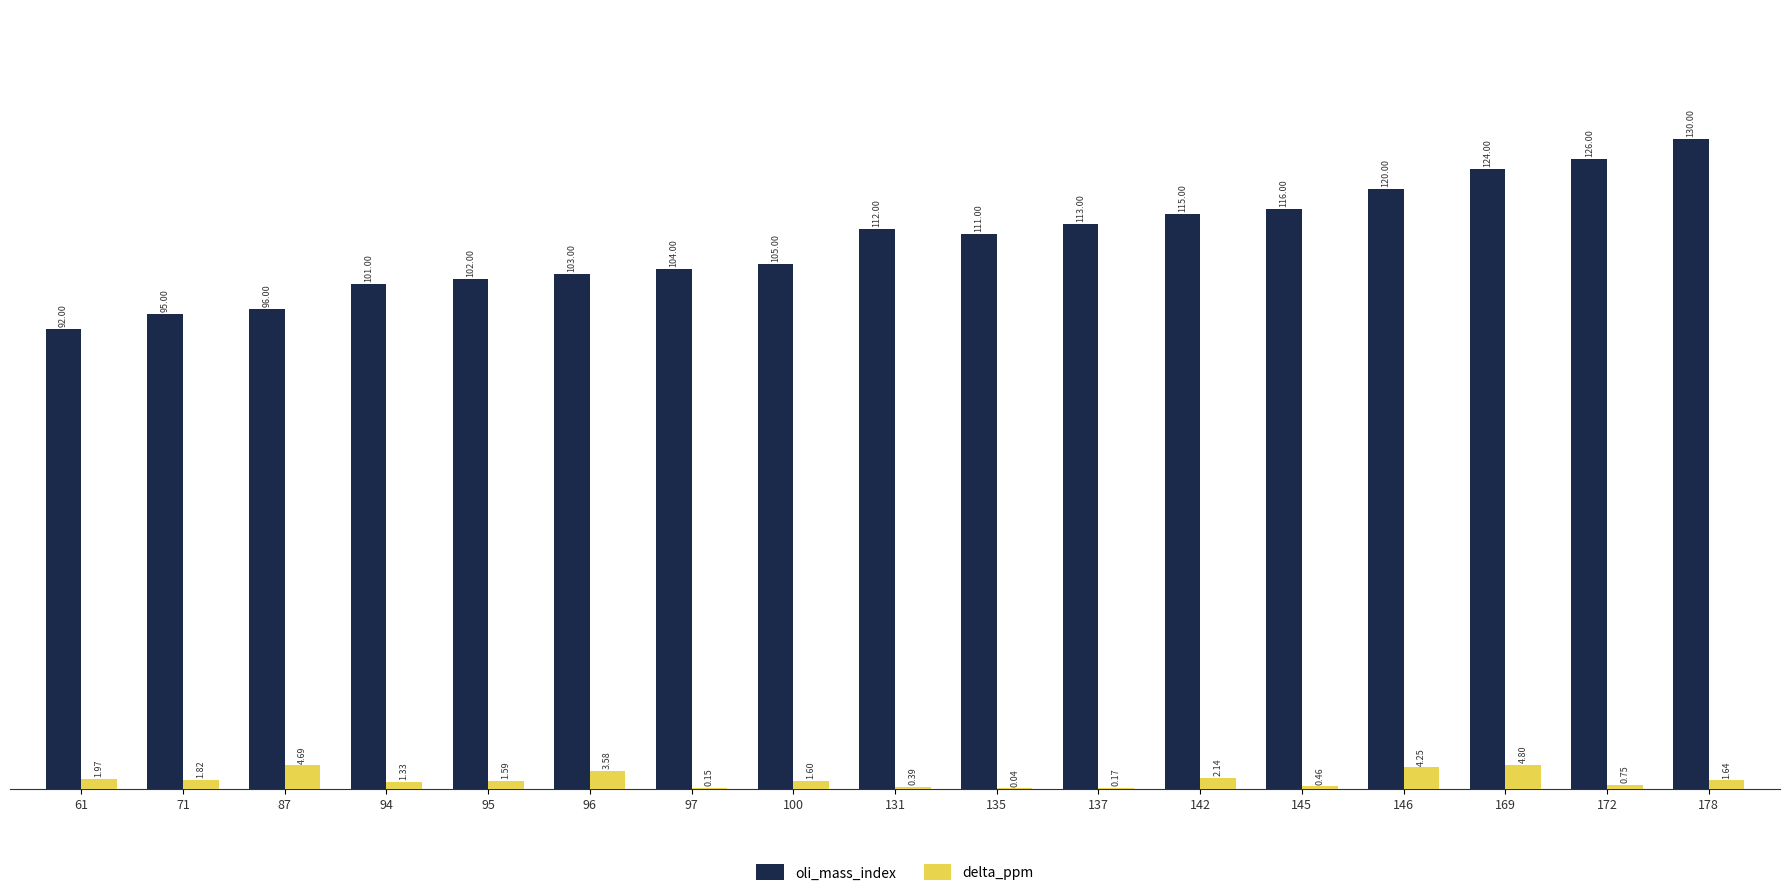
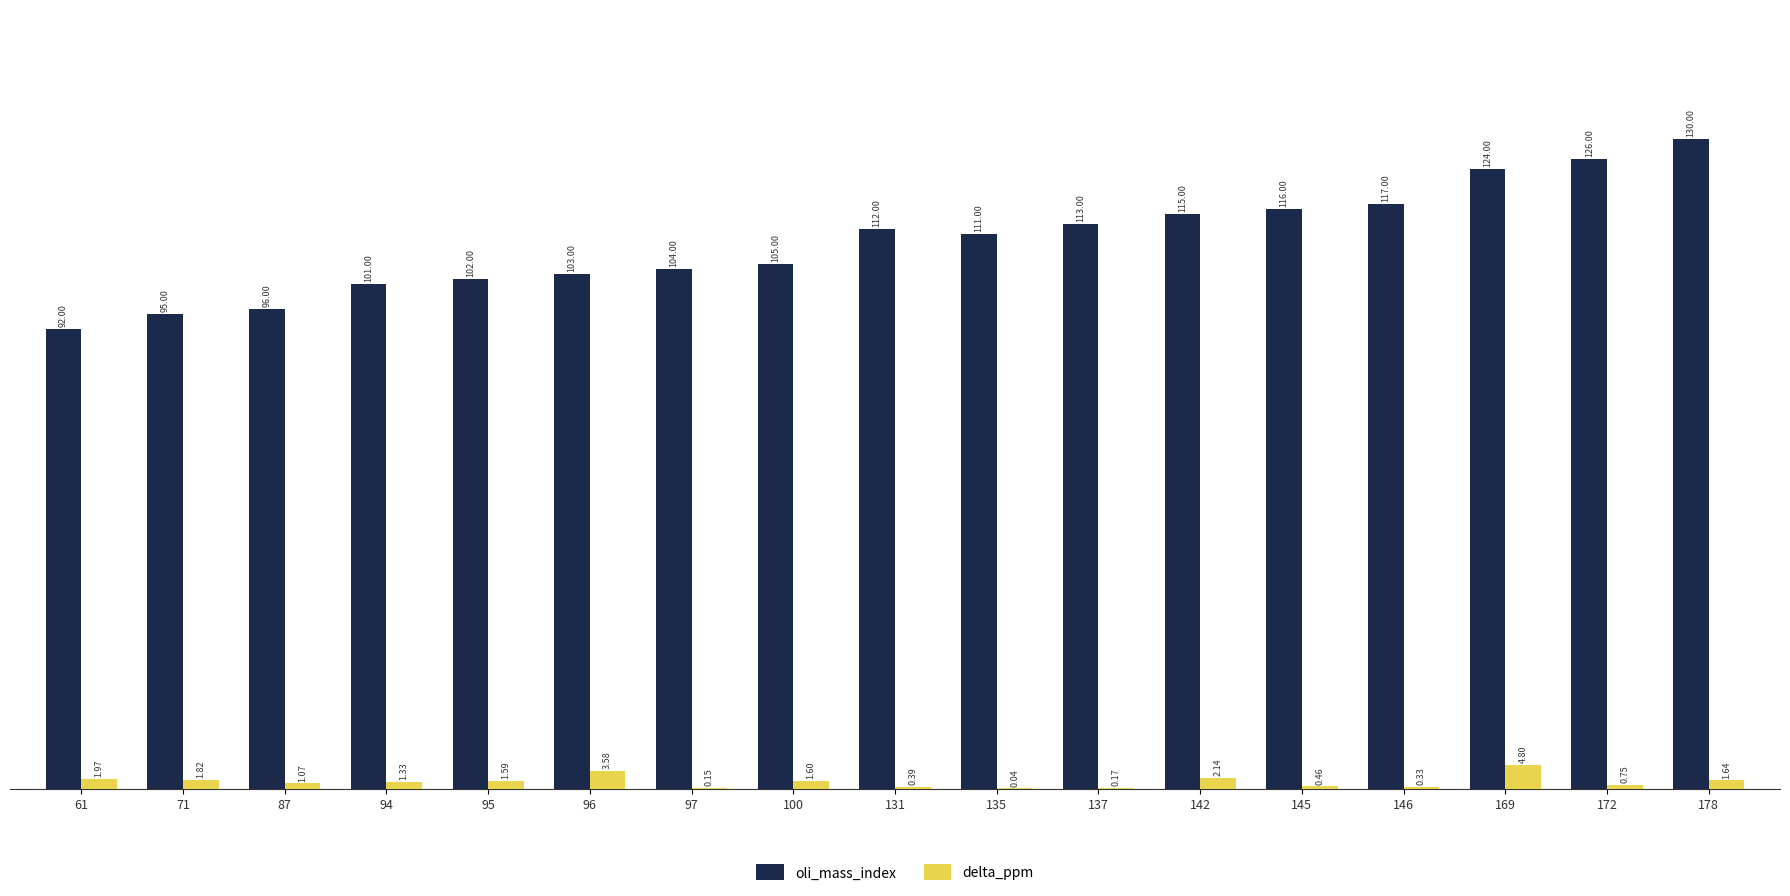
delta_ppm, 87: 4.69 -> 1.07
oli_mass_index, 146: 120.00 -> 117.00
delta_ppm, 146: 4.25 -> 0.33
